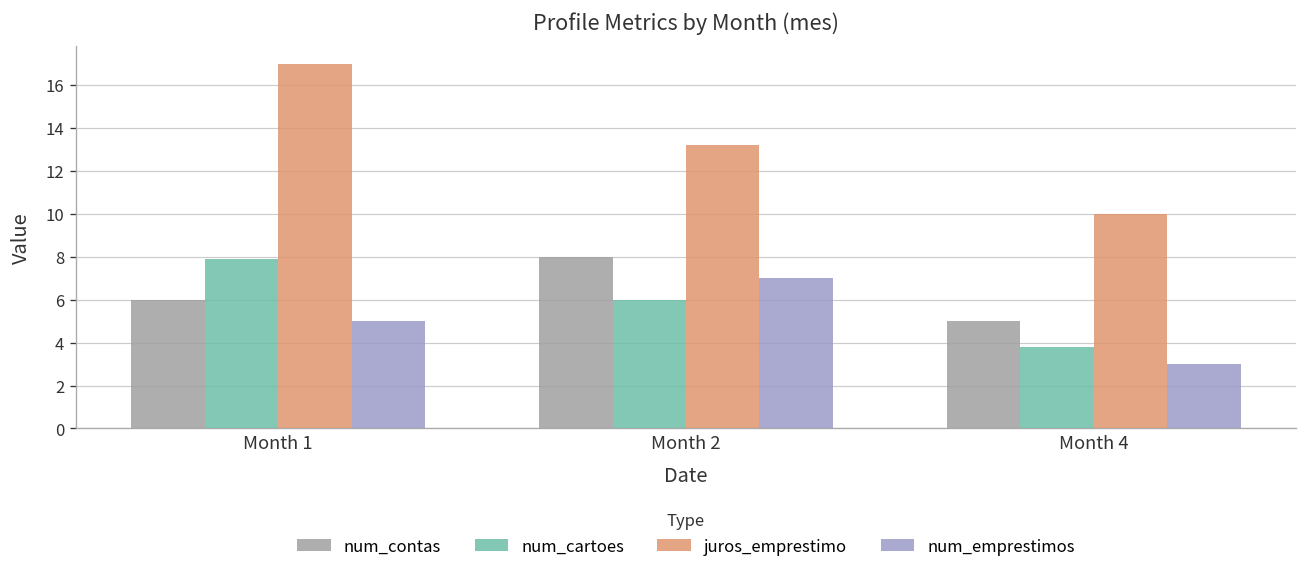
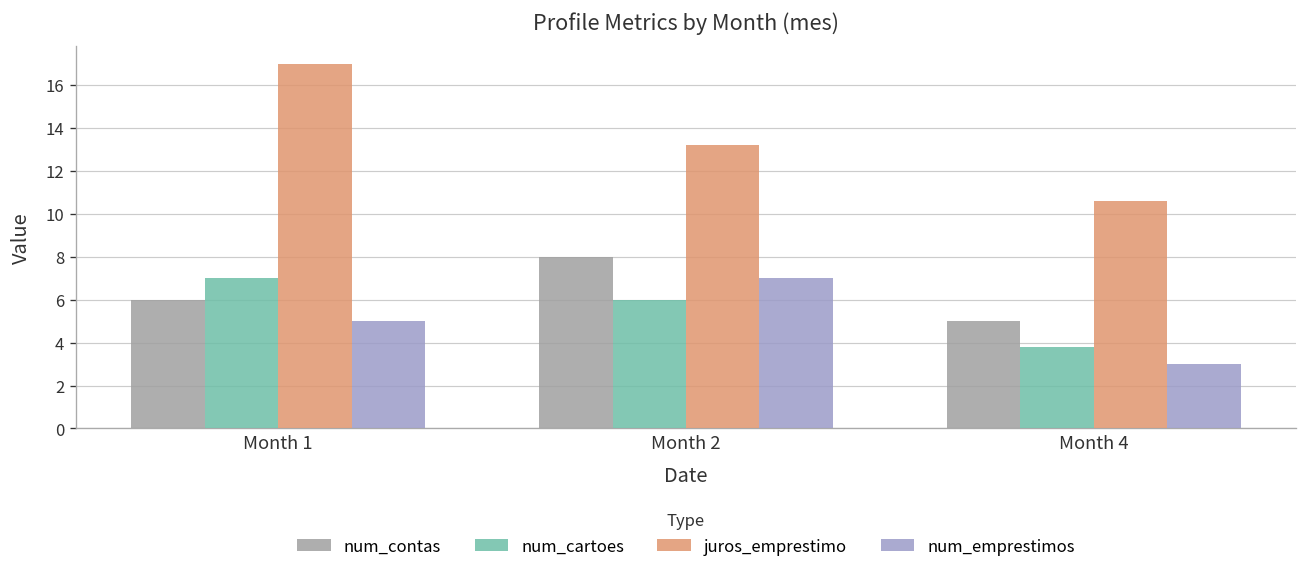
num_cartoes, Month 1: 7.9 -> 7.0
juros_emprestimo, Month 4: 10.0 -> 10.6
